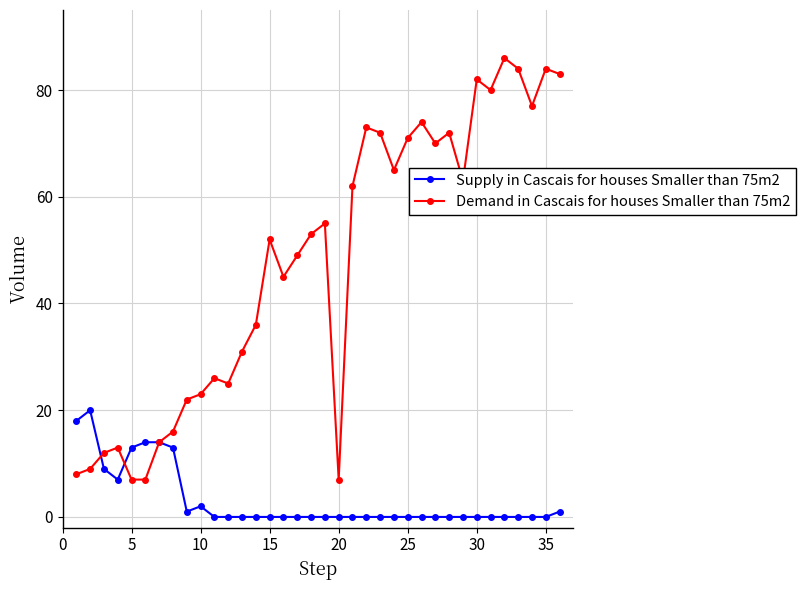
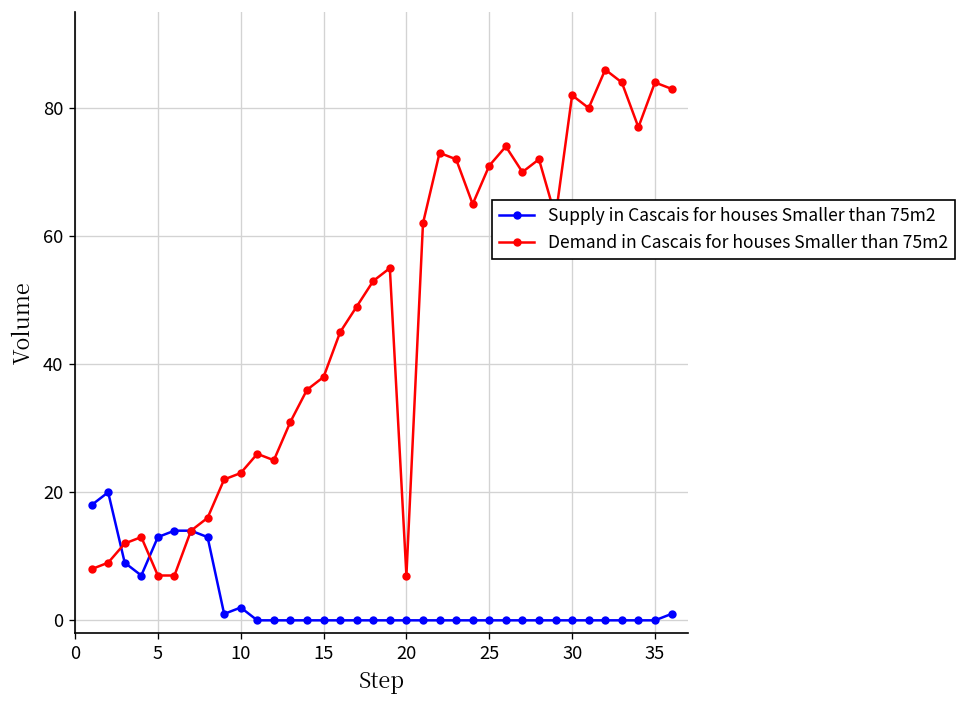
Demand in Cascais for houses Smaller than 75m2, 15: 52 -> 38
